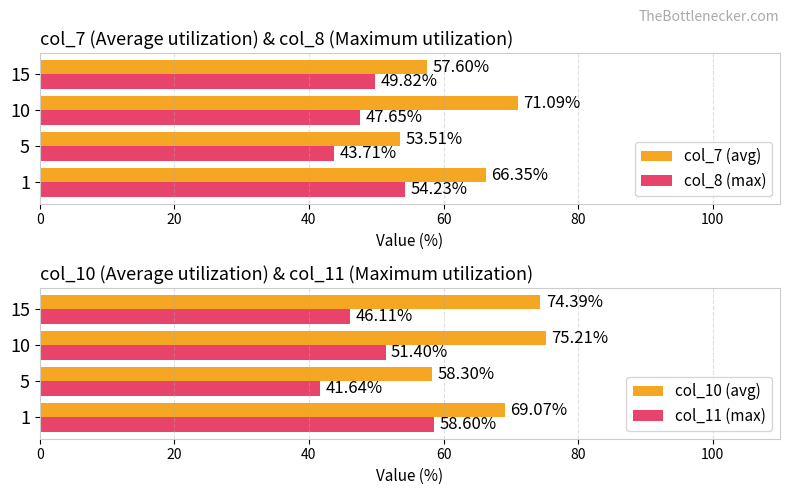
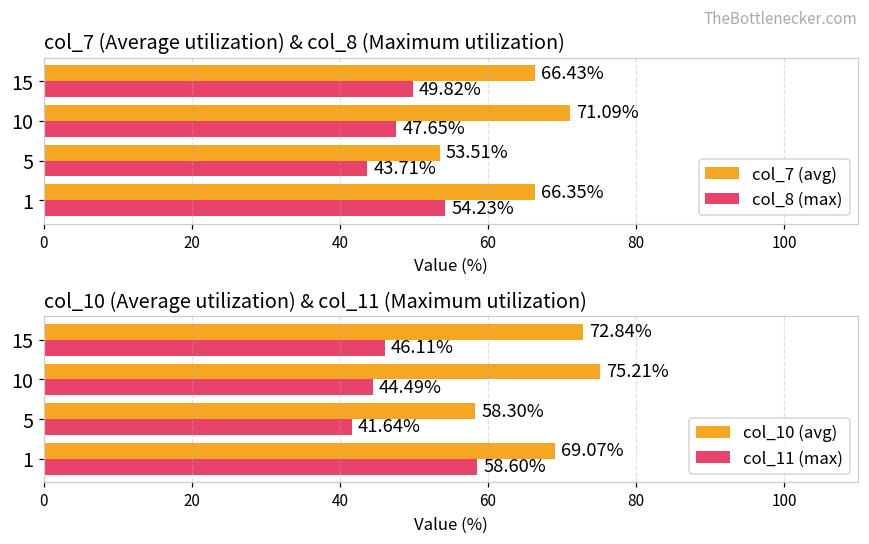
col_7 (Average utilization) & col_8 (Maximum utilization), col_7 (avg), 15: 57.60% -> 66.43%
col_10 (Average utilization) & col_11 (Maximum utilization), col_10 (avg), 15: 74.39% -> 72.84%
col_10 (Average utilization) & col_11 (Maximum utilization), col_11 (max), 10: 51.40% -> 44.49%
